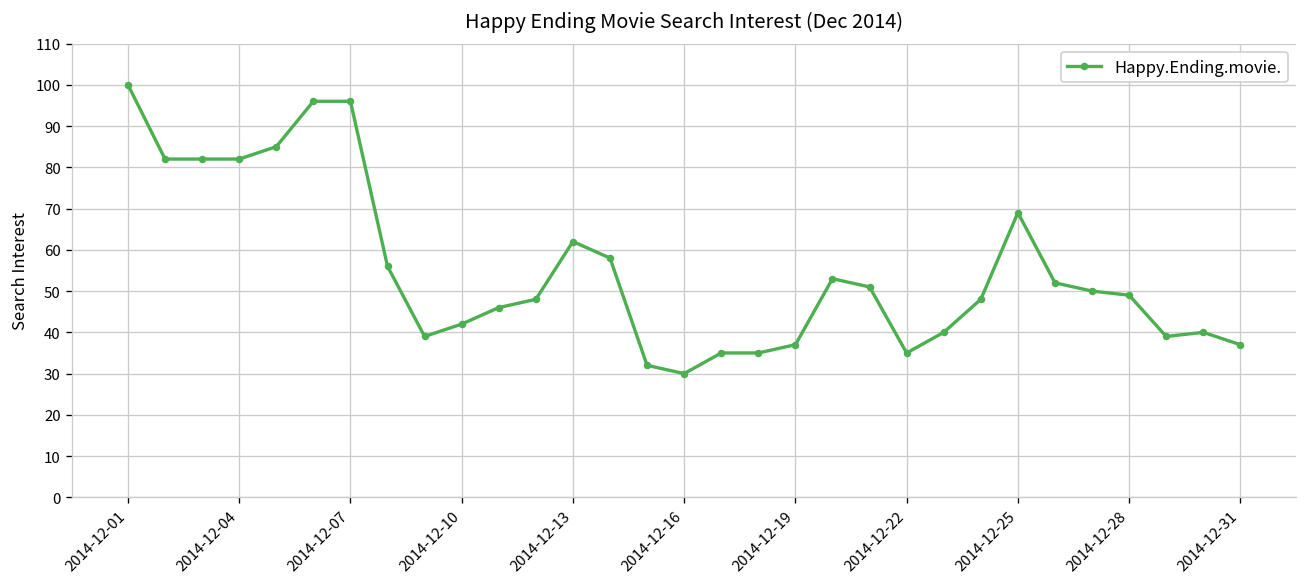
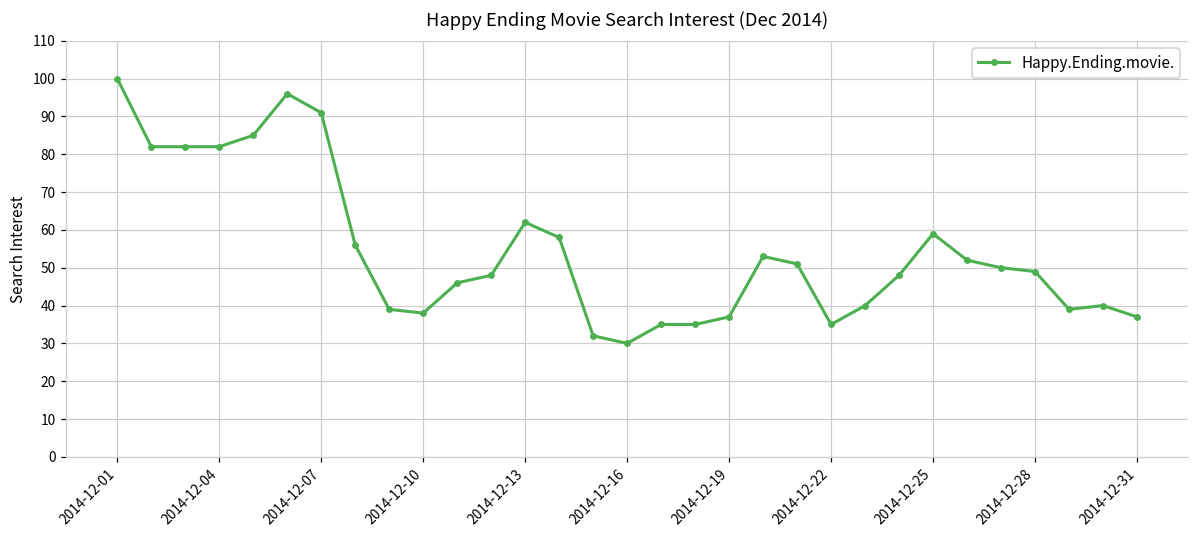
2014-12-07: 96 -> 91
2014-12-10: 42 -> 38
2014-12-25: 69 -> 59
